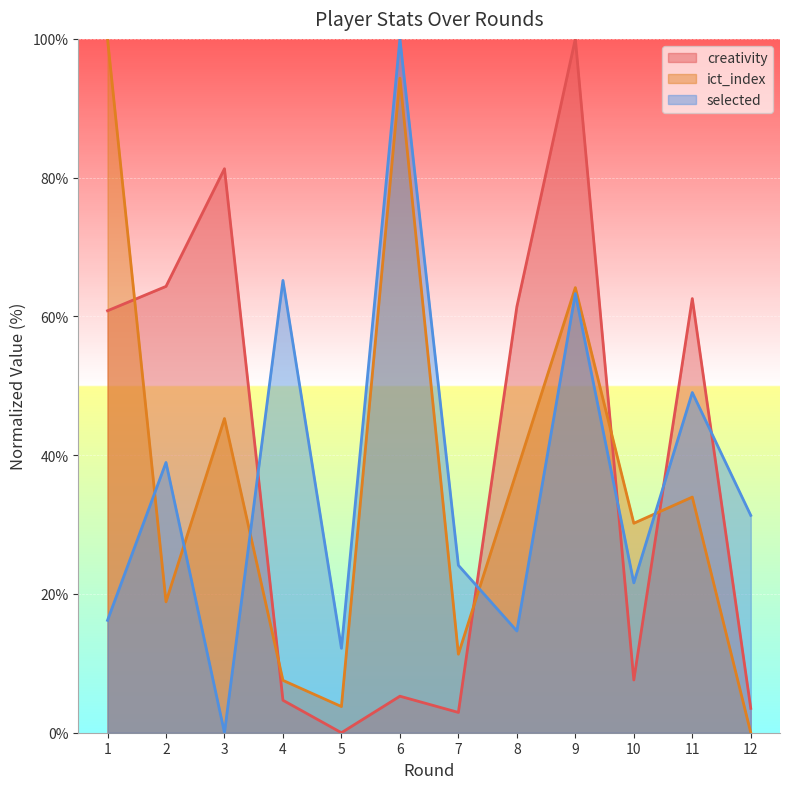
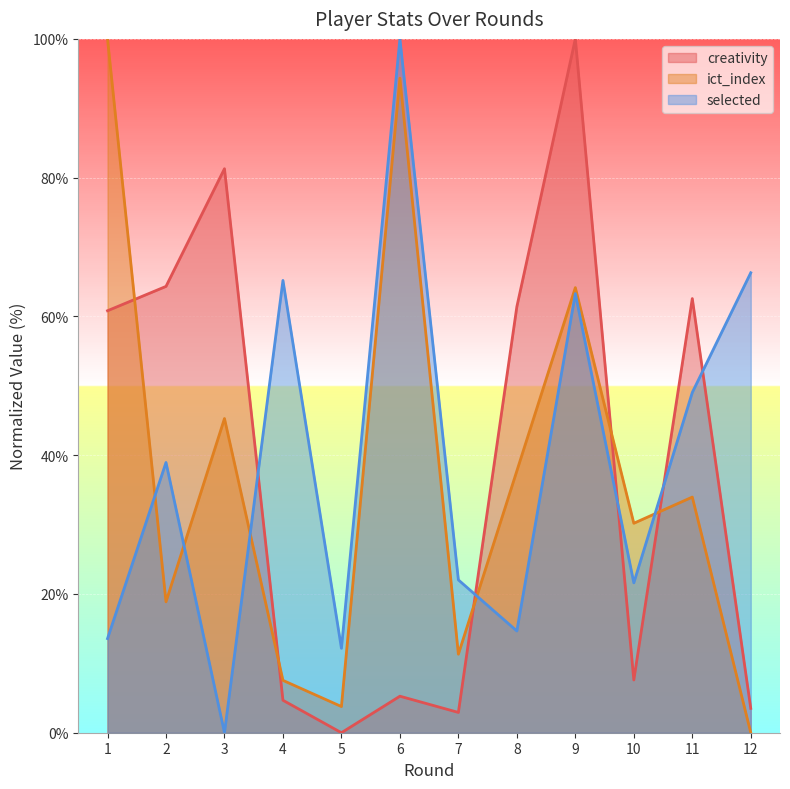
selected, 1: 16% -> 14%
selected, 7: 24% -> 22%
selected, 12: 31% -> 66%
